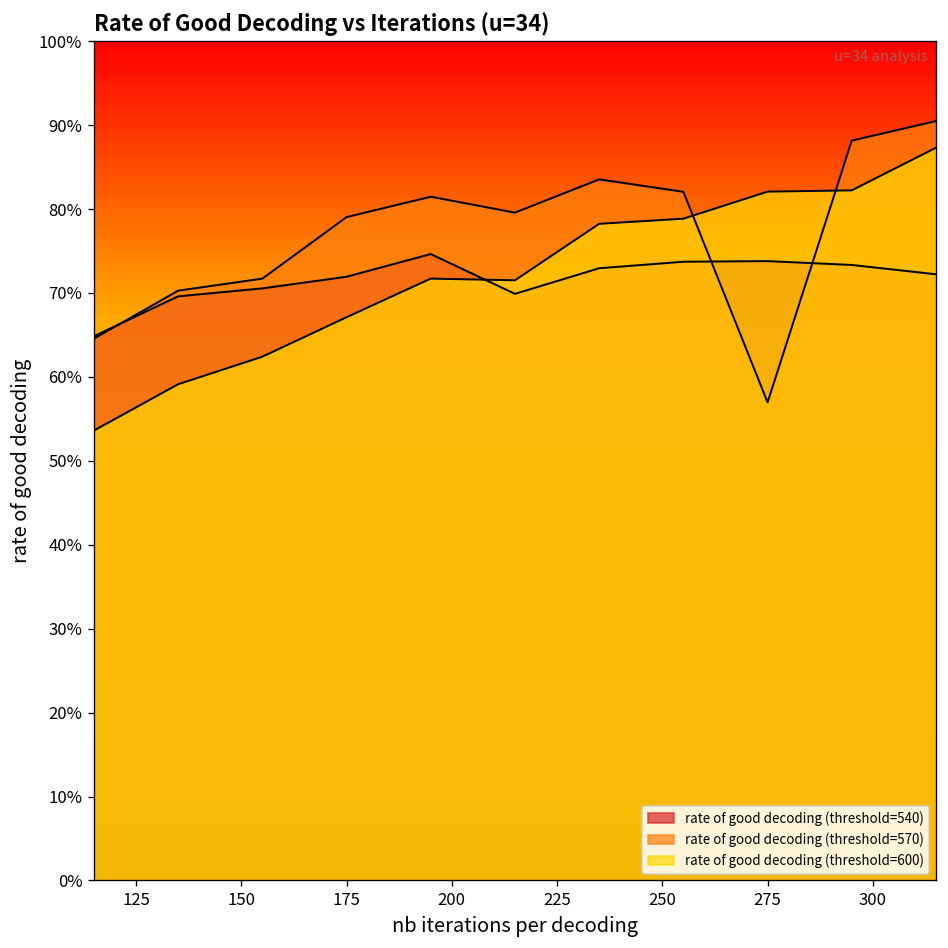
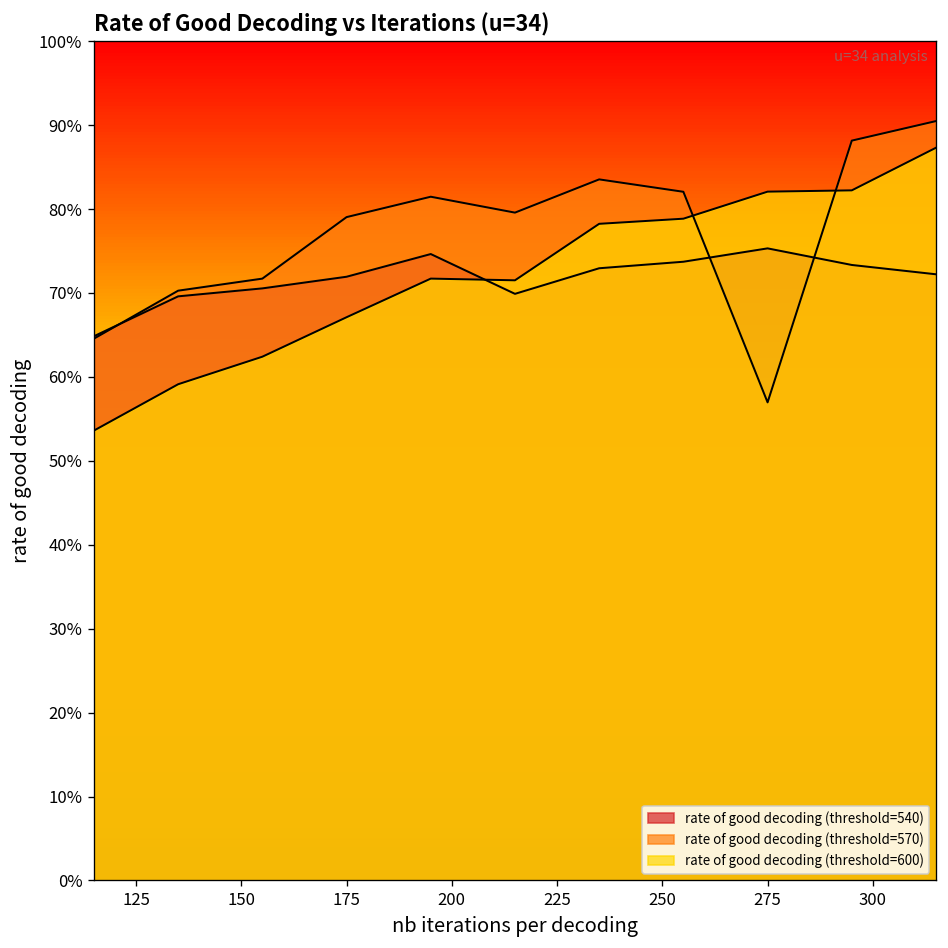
rate of good decoding (threshold=540), 275: 74% -> 75%
